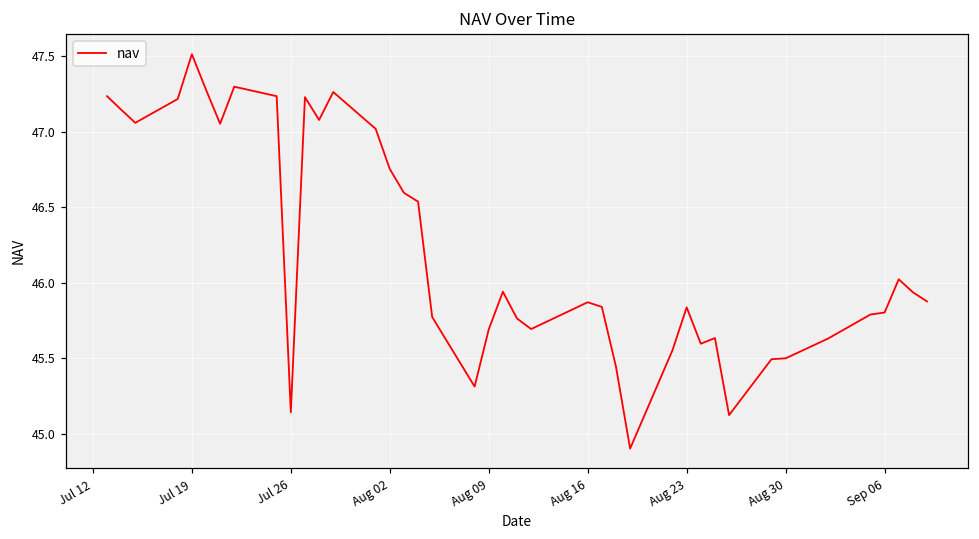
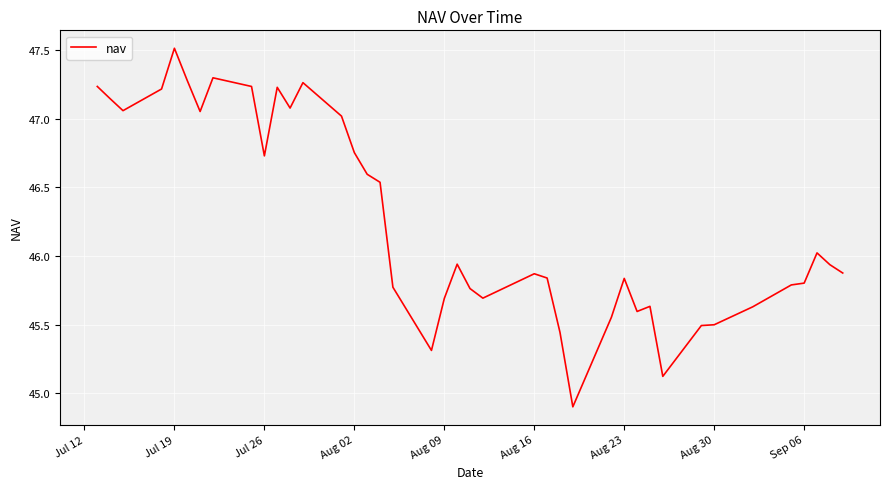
Jul 26: 45.14 -> 46.73
